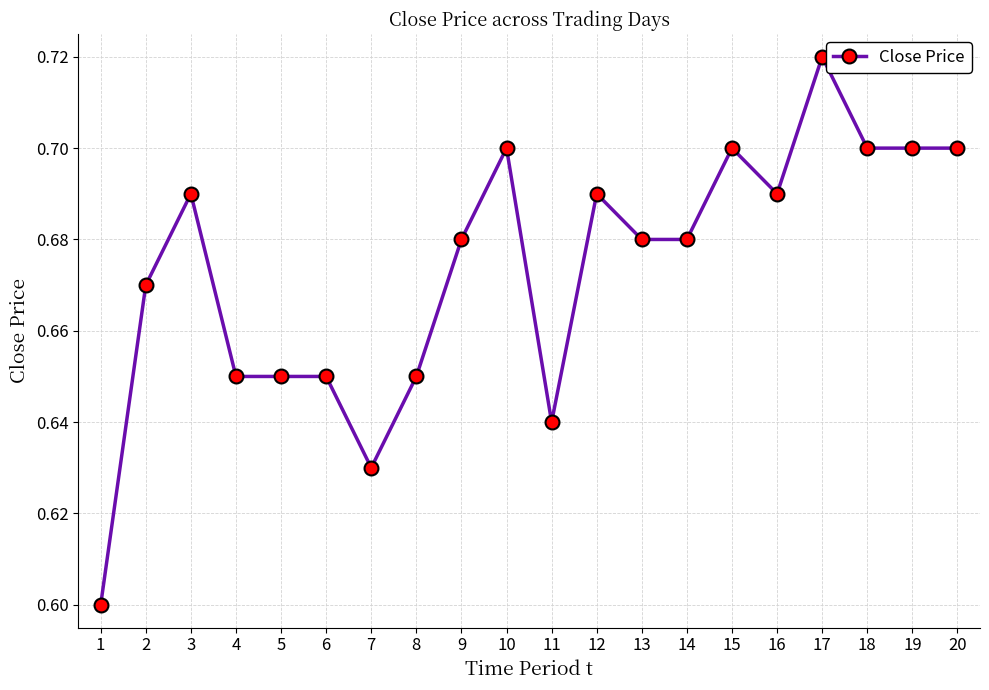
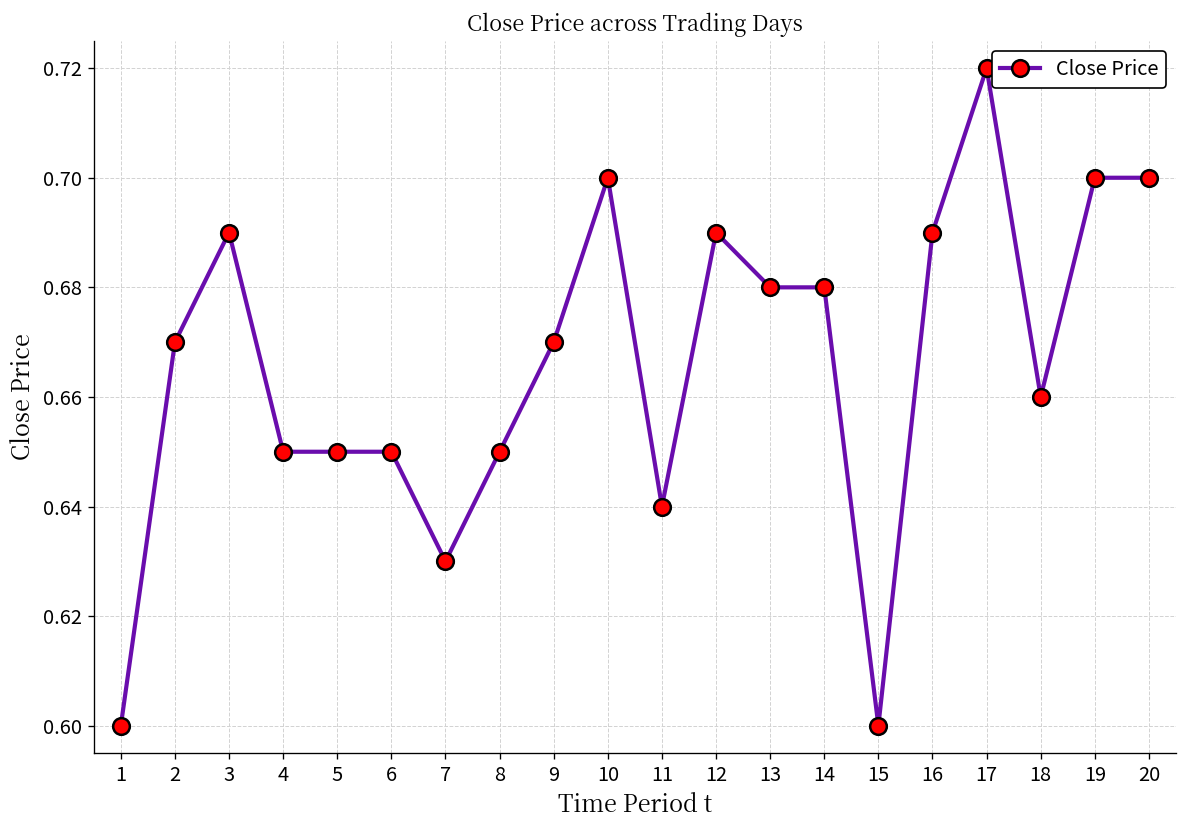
9: 0.68 -> 0.67
15: 0.7 -> 0.6
18: 0.70 -> 0.66
